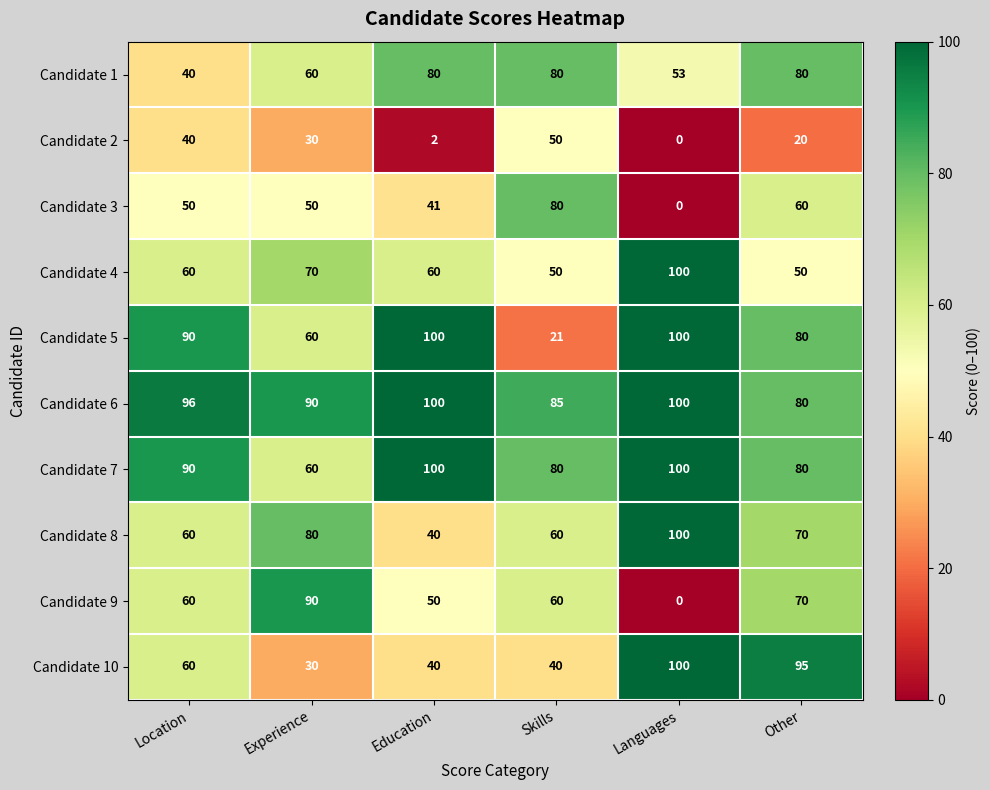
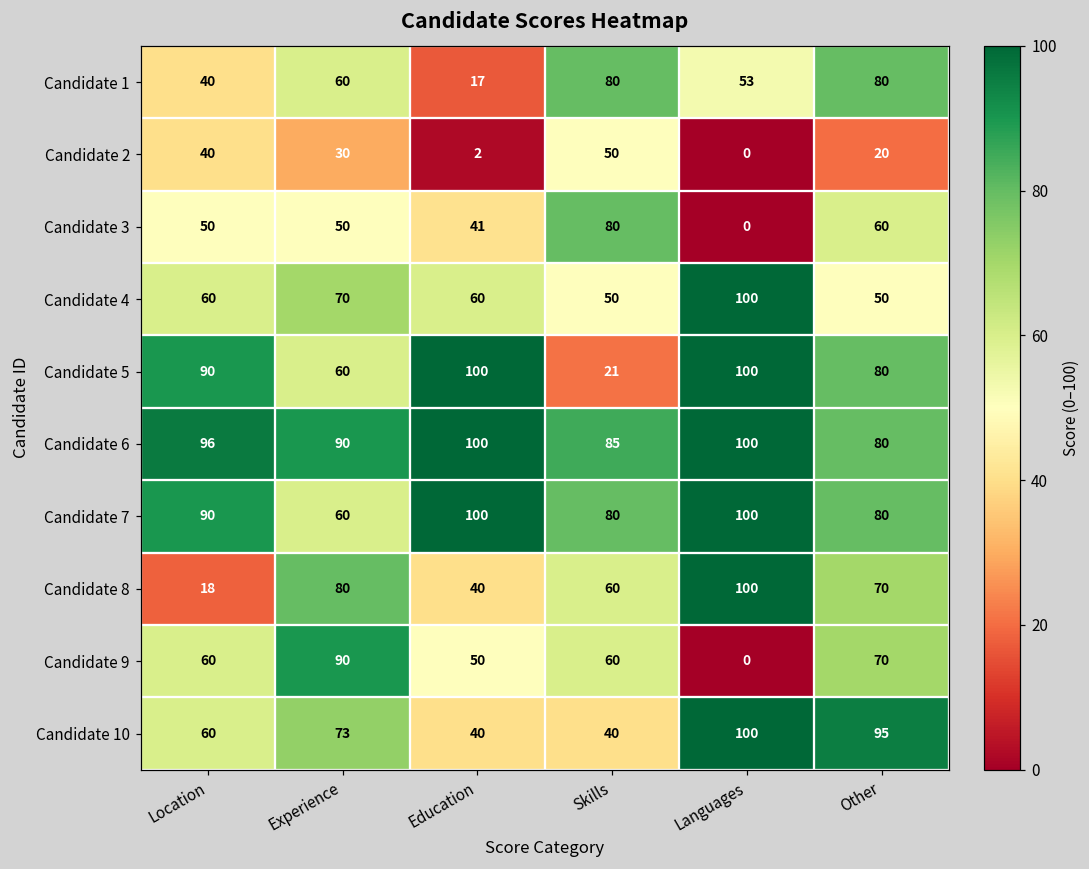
Candidate 1, Education: 80 -> 17
Candidate 8, Location: 60 -> 18
Candidate 10, Experience: 30 -> 73
